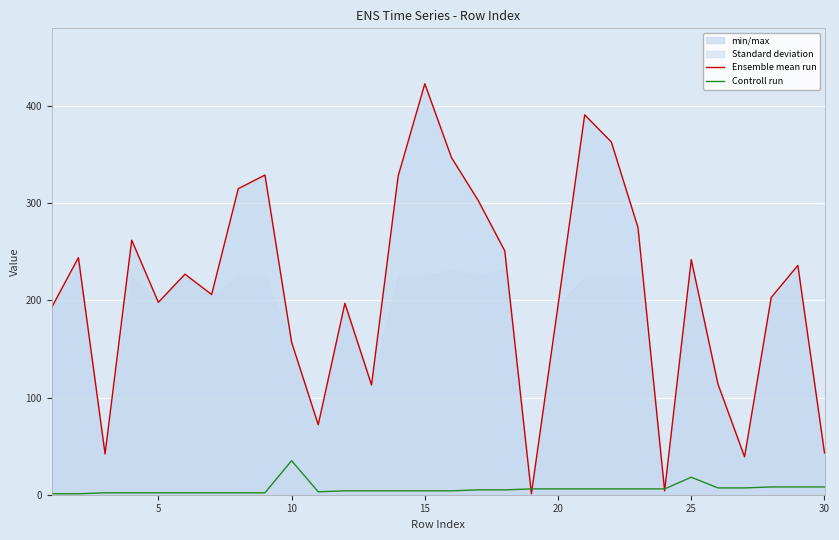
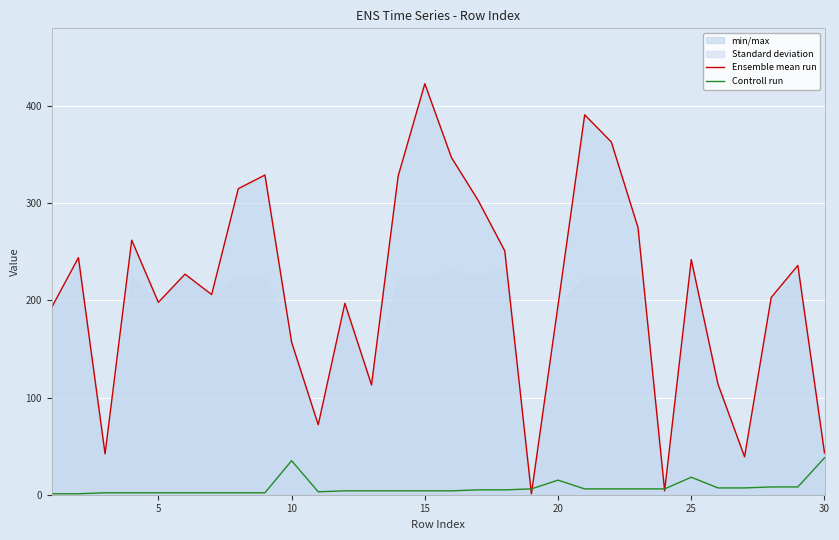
Controll run, 20: 10 -> 20
Controll run, 30: 10 -> 40
